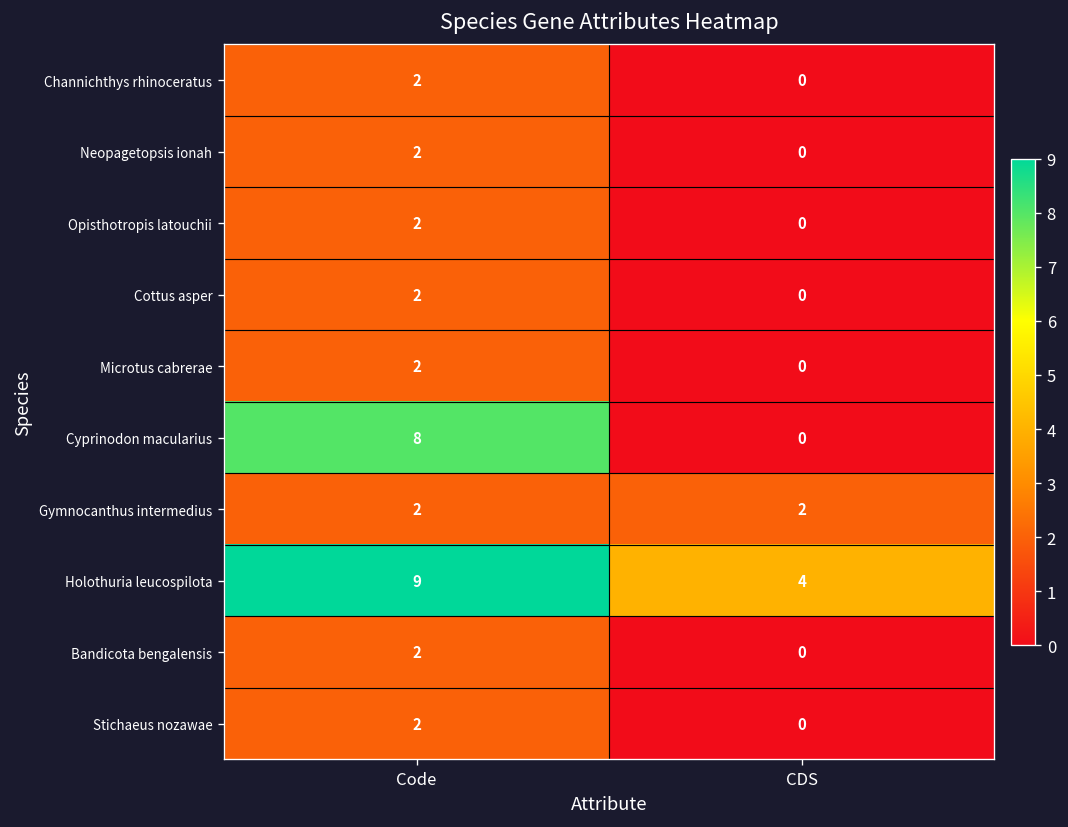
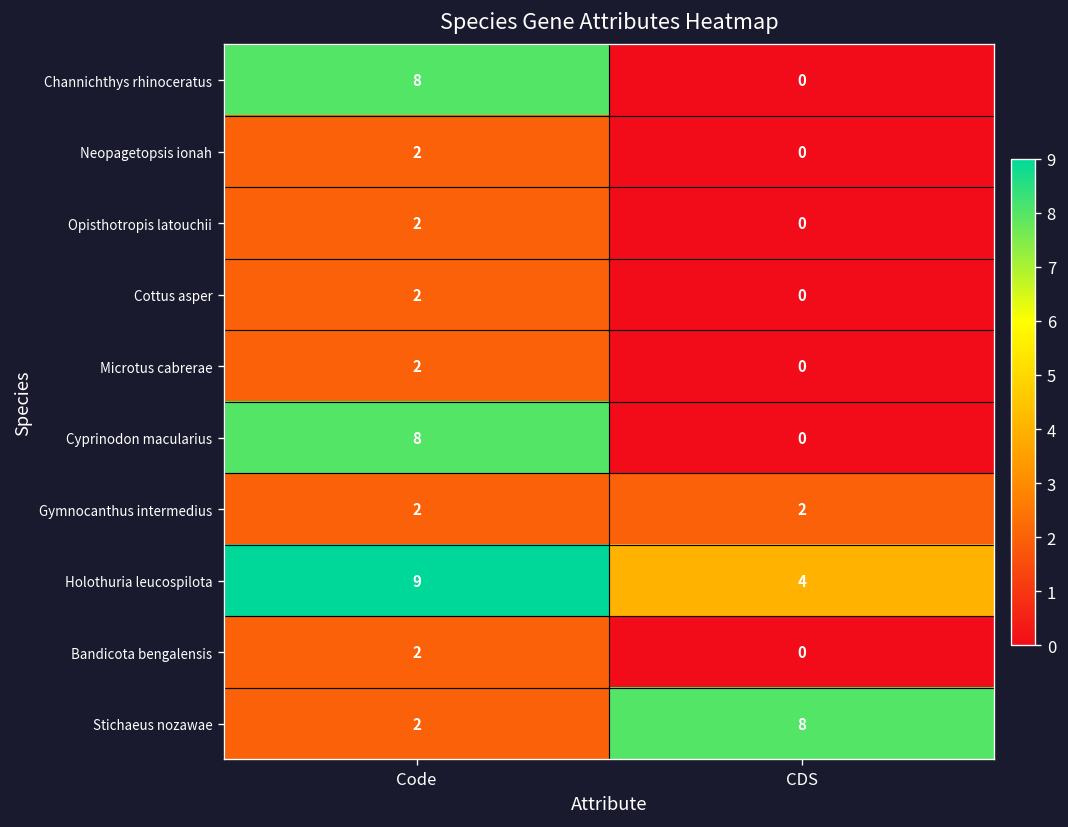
Channichthys rhinoceratus, Code: 2 -> 8
Stichaeus nozawae, CDS: 0 -> 8
